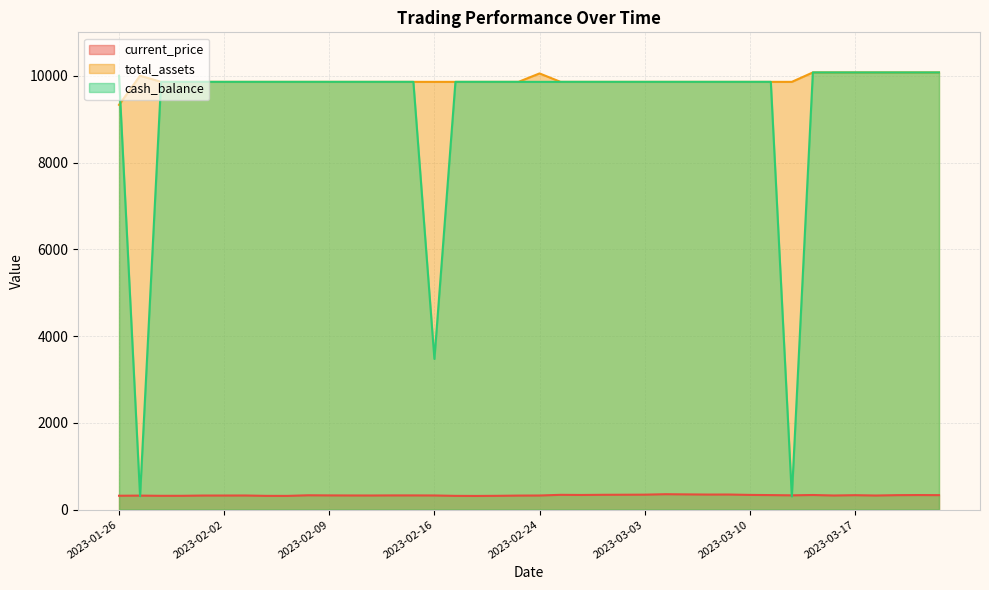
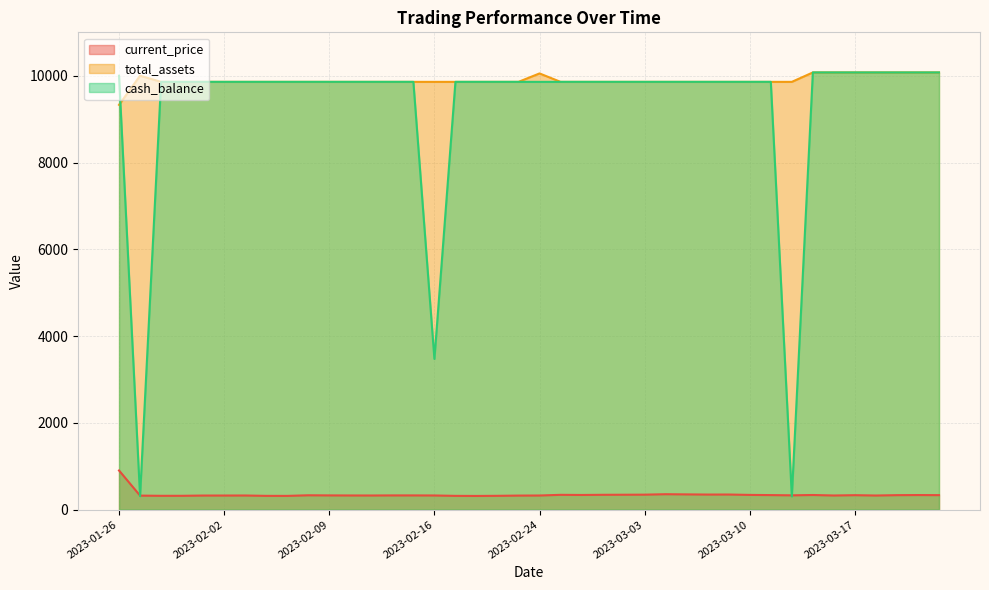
current_price, 2023-01-26: 300 -> 900
